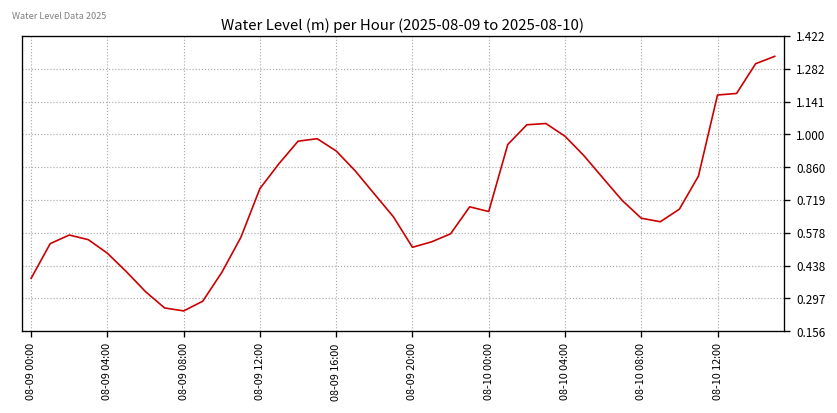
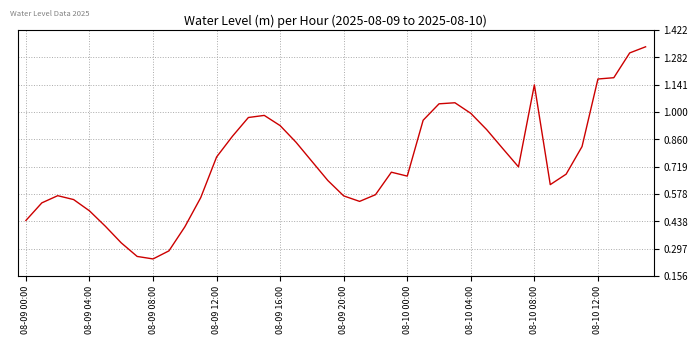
08-09 00:00: 0.38 -> 0.44
08-09 20:00: 0.52 -> 0.57
08-10 08:00: 0.64 -> 1.14
